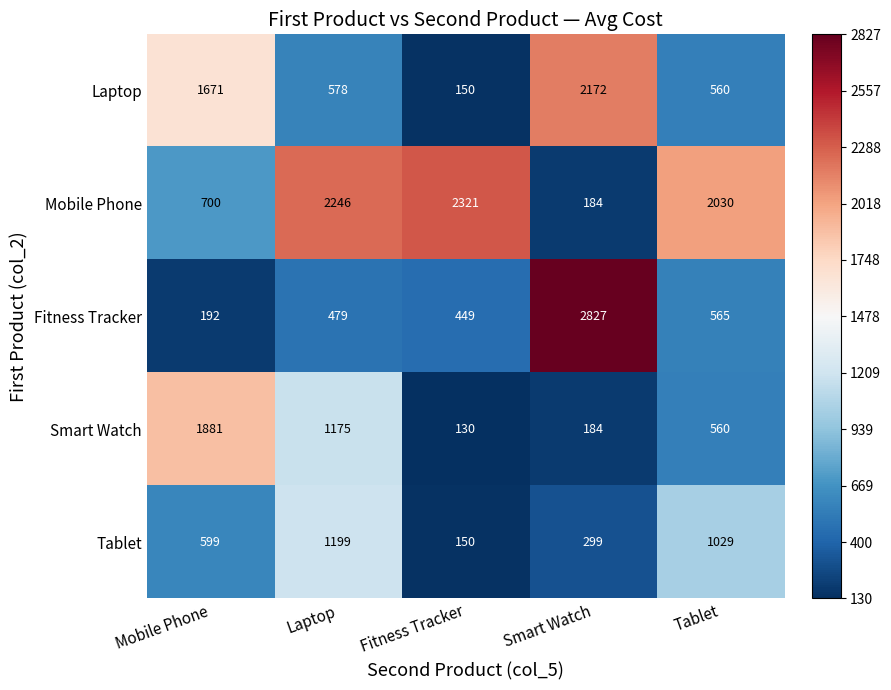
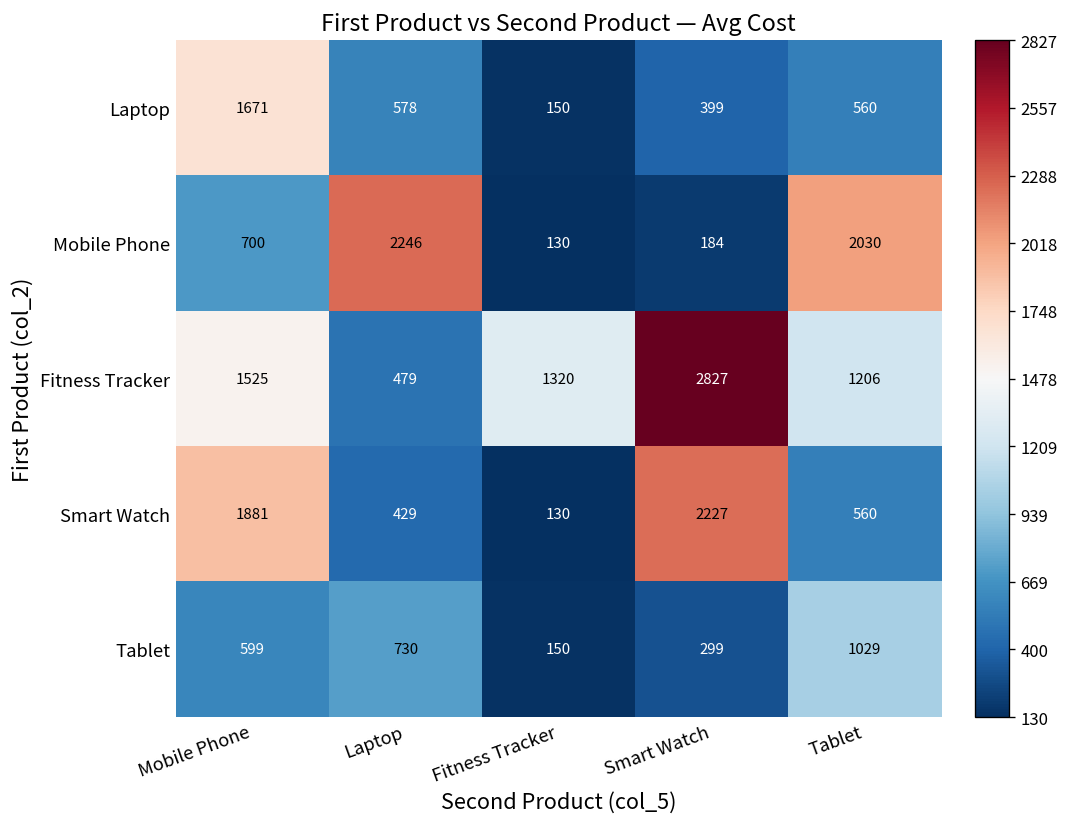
Laptop, Smart Watch: 2172 -> 399
Mobile Phone, Fitness Tracker: 2321 -> 130
Fitness Tracker, Mobile Phone: 192 -> 1525
Fitness Tracker, Fitness Tracker: 449 -> 1320
Fitness Tracker, Tablet: 565 -> 1206
Smart Watch, Laptop: 1175 -> 429
Smart Watch, Smart Watch: 184 -> 2227
Tablet, Laptop: 1199 -> 730
